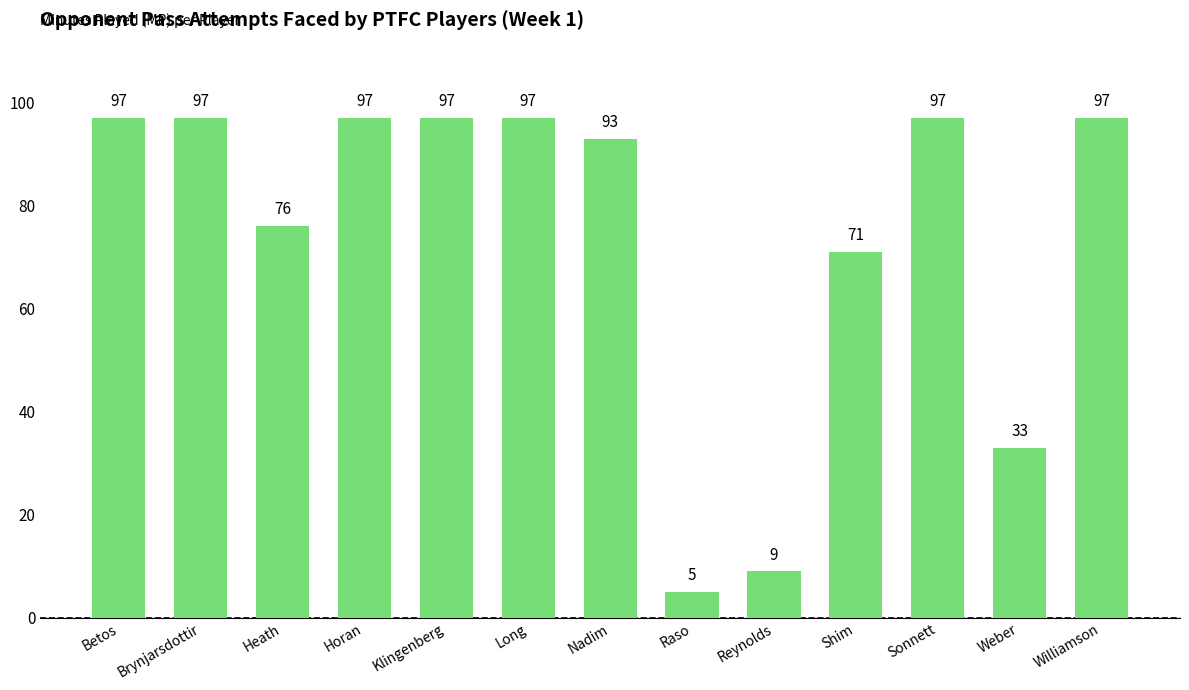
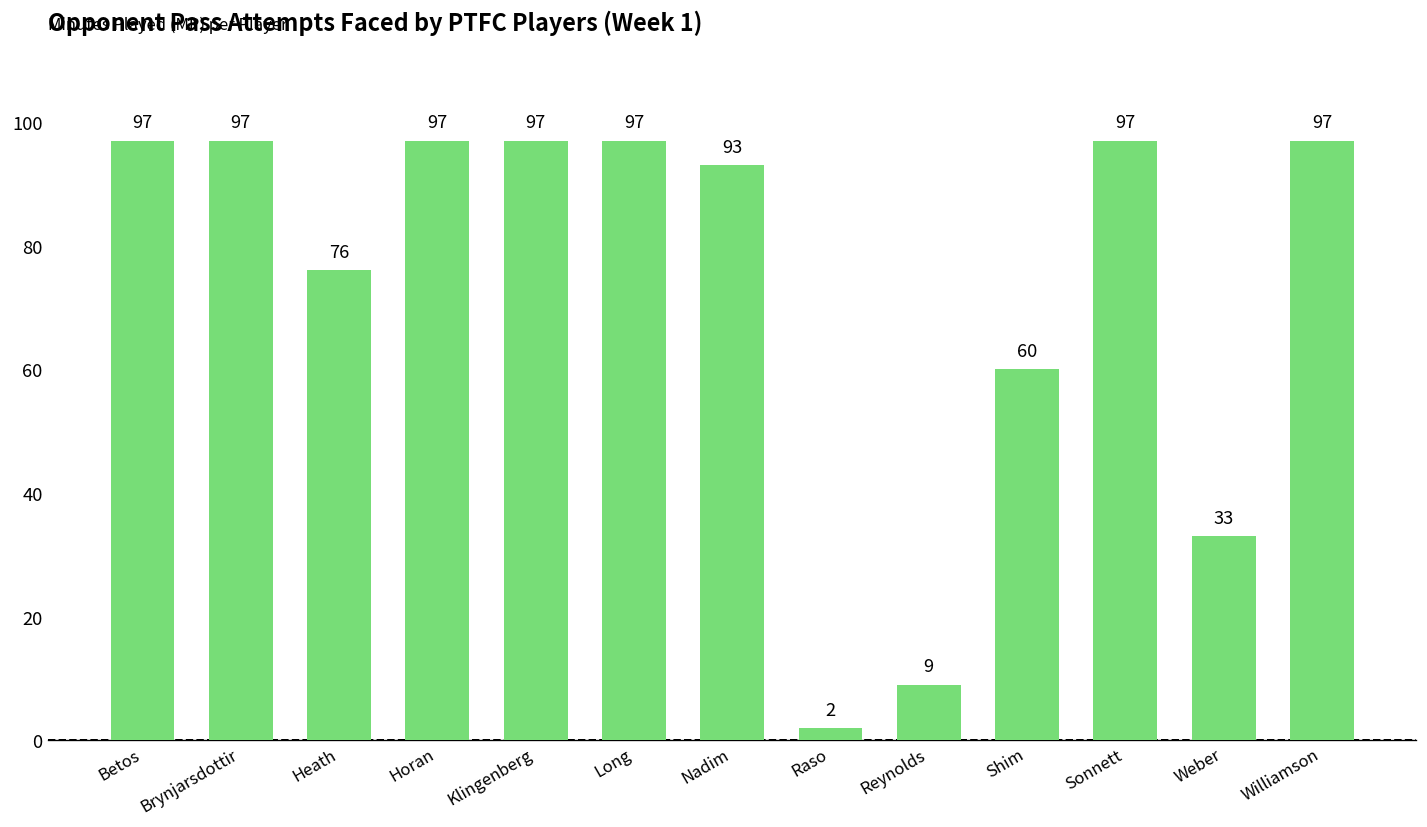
Raso: 5 -> 2
Shim: 71 -> 60
